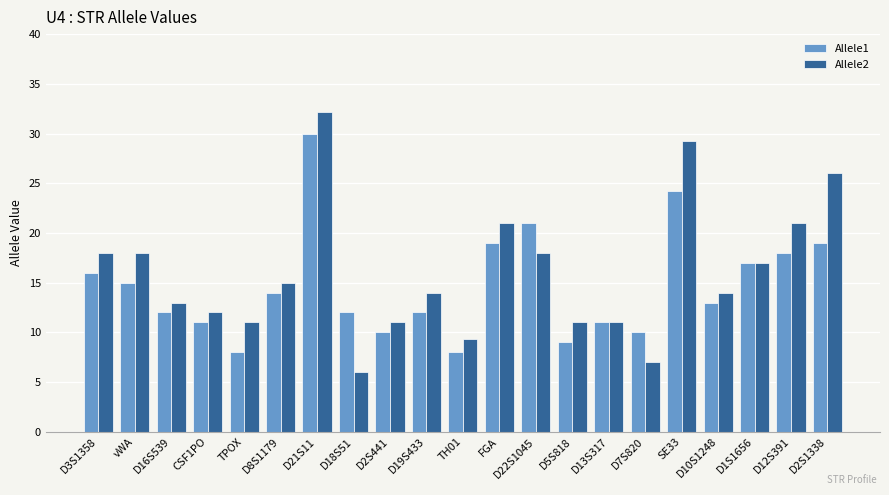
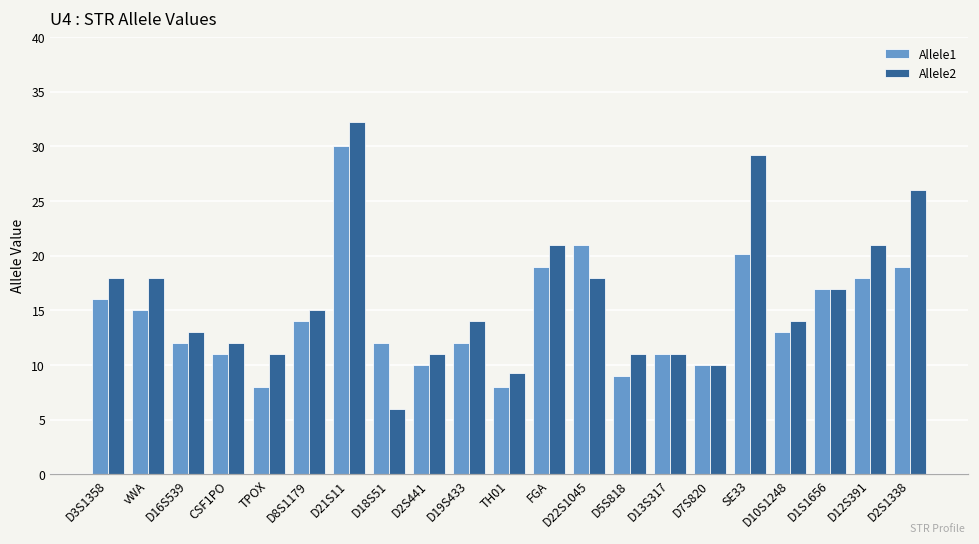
Allele2, D7S820: 7 -> 10
Allele1, SE33: 24 -> 20
